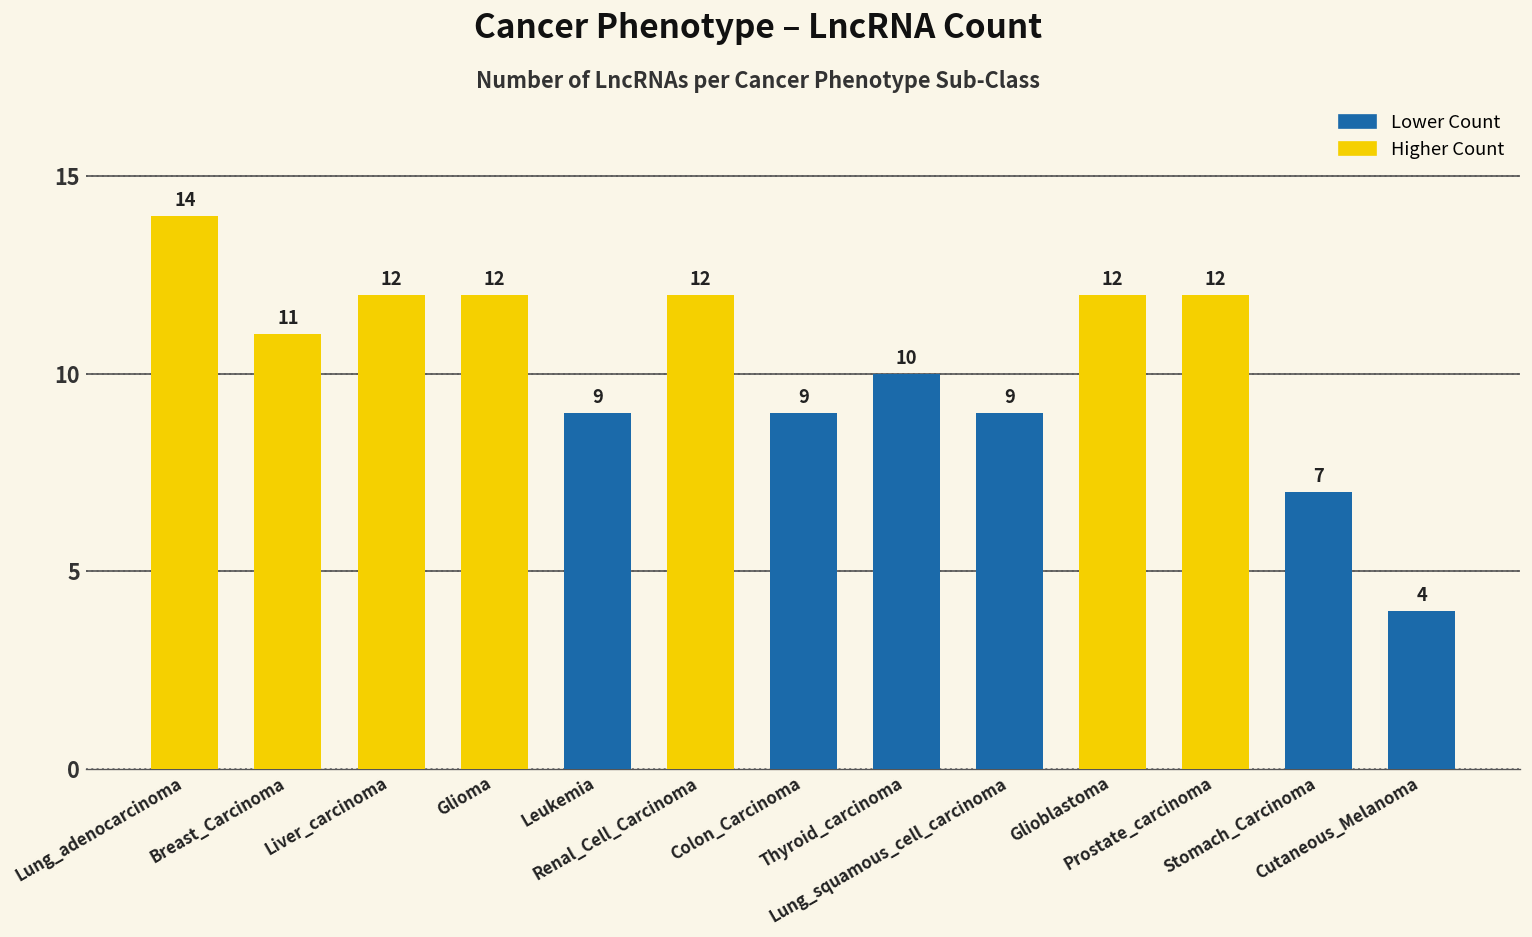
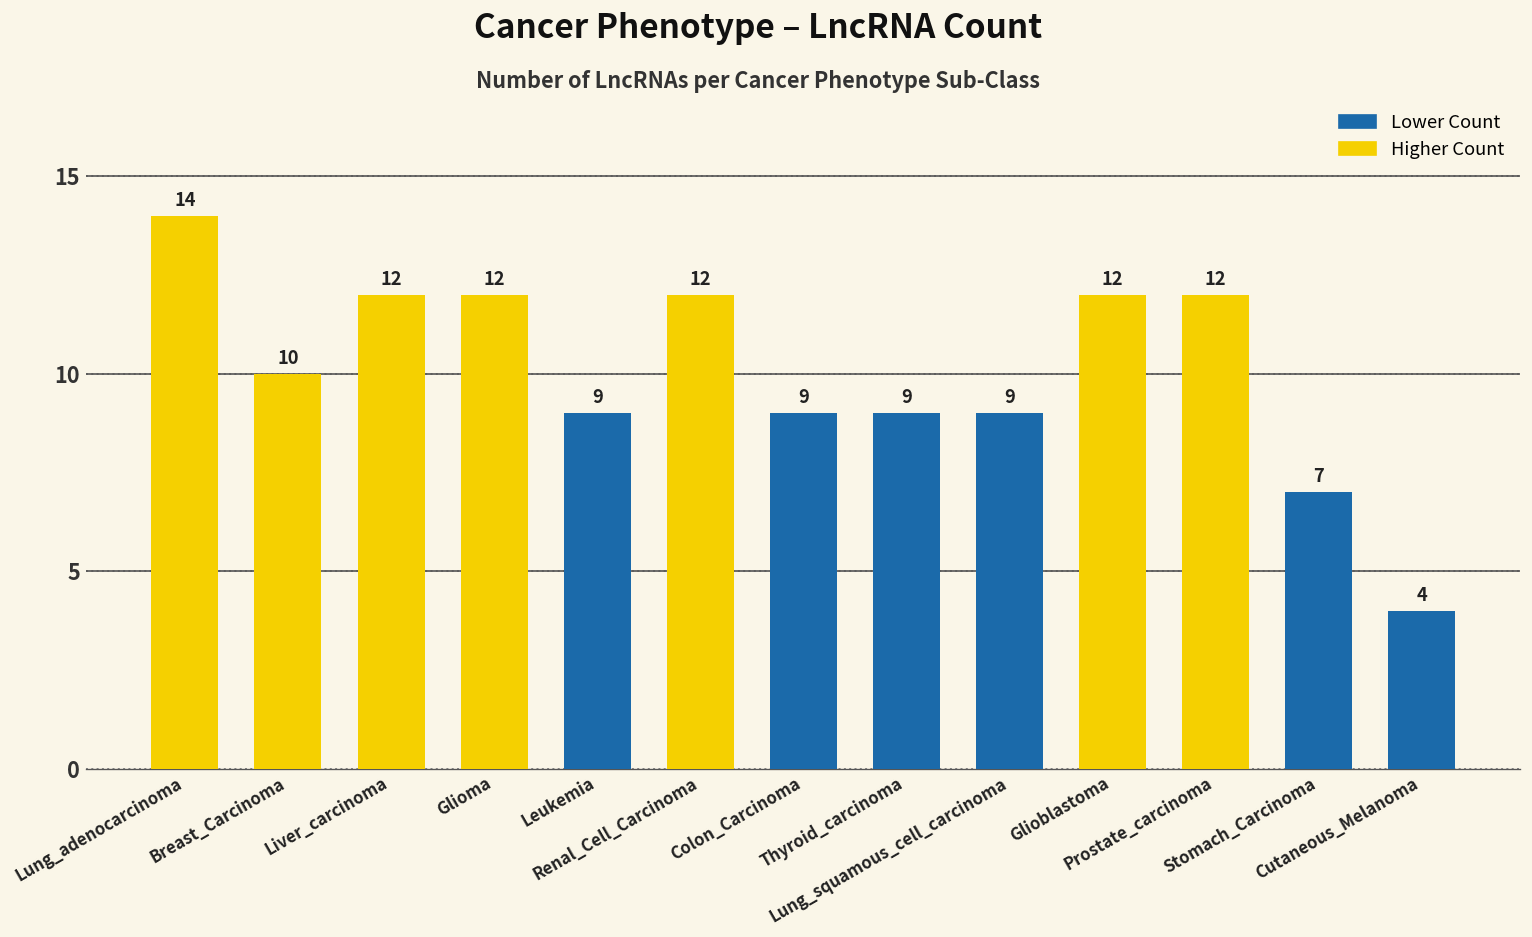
Breast_Carcinoma: 11 -> 10
Thyroid_carcinoma: 10 -> 9
